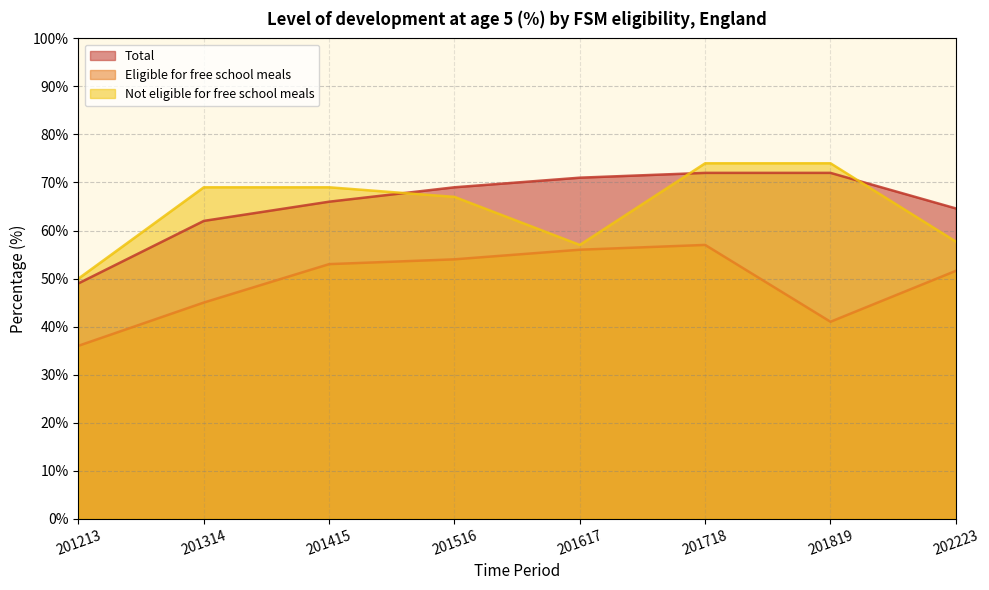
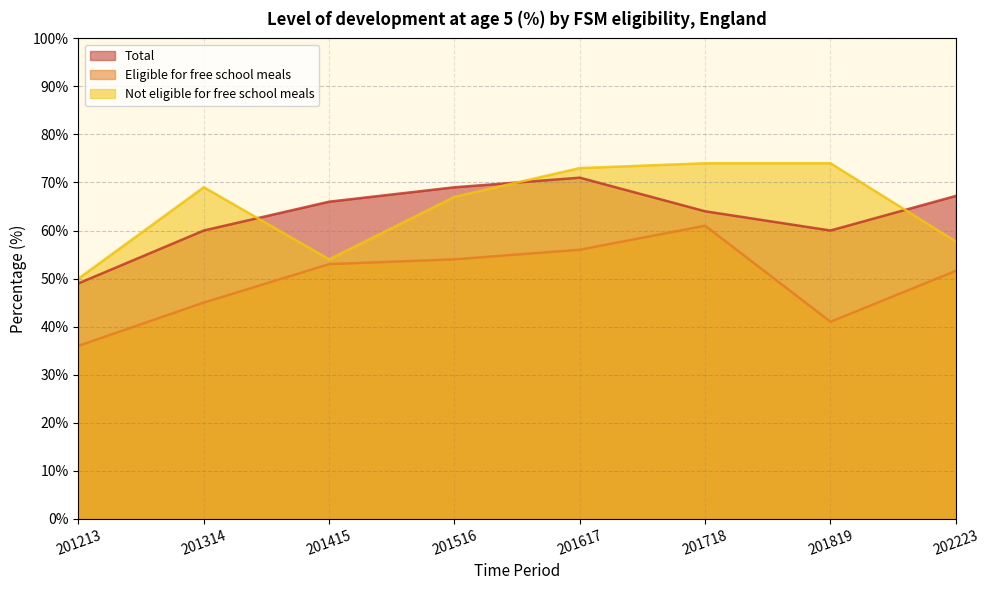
Total, 201314: 62% -> 60%
Not eligible for free school meals, 201415: 69% -> 54%
Not eligible for free school meals, 201617: 57% -> 73%
Total, 201718: 72% -> 64%
Eligible for free school meals, 201718: 57% -> 61%
Total, 201819: 72% -> 60%
Total, 202223: 65% -> 67%
